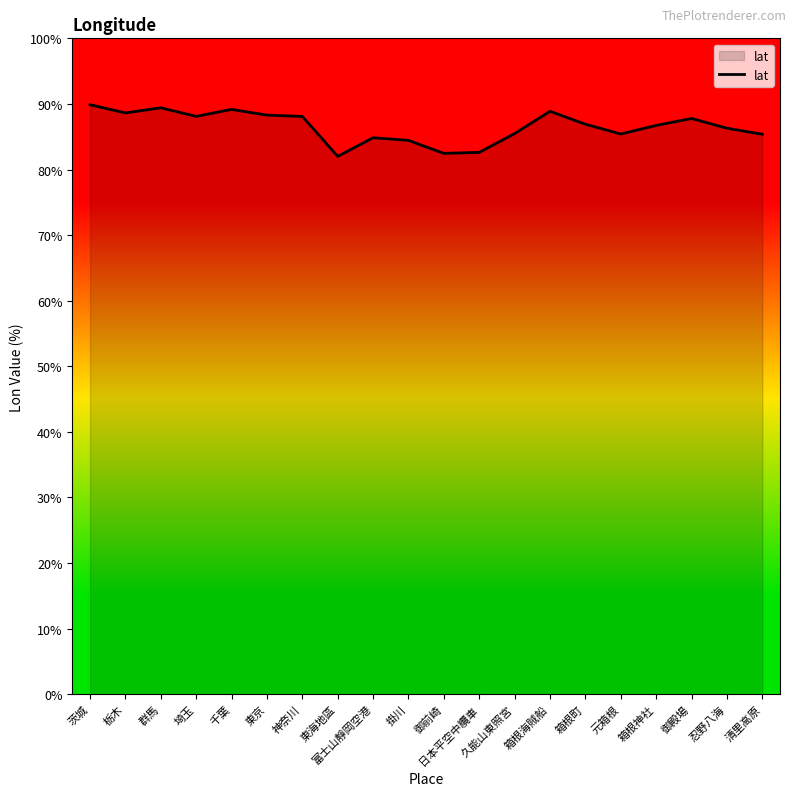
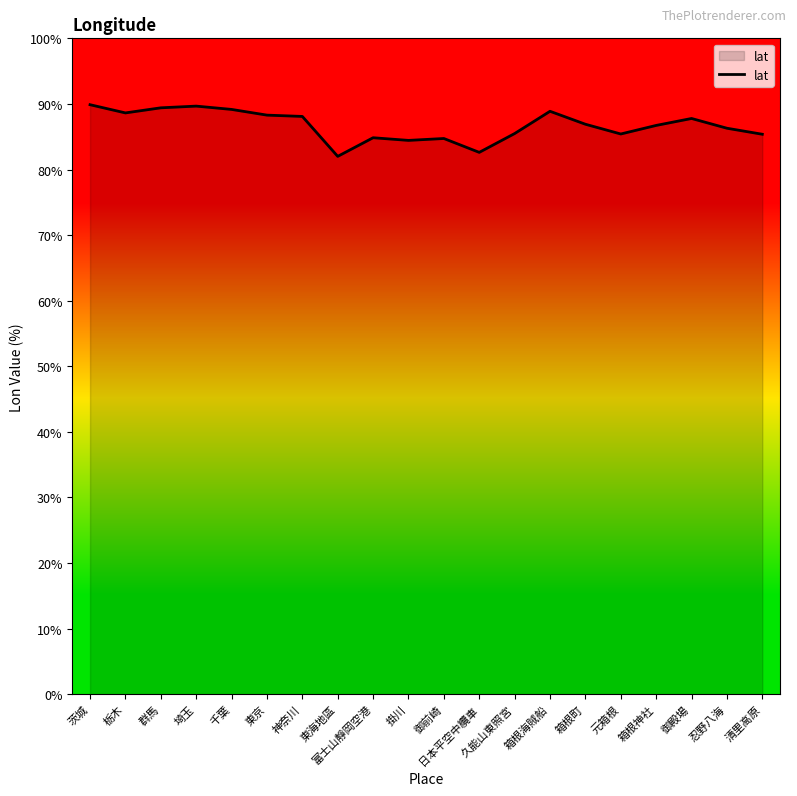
埼玉: 88% -> 90%
御前崎: 82% -> 85%
